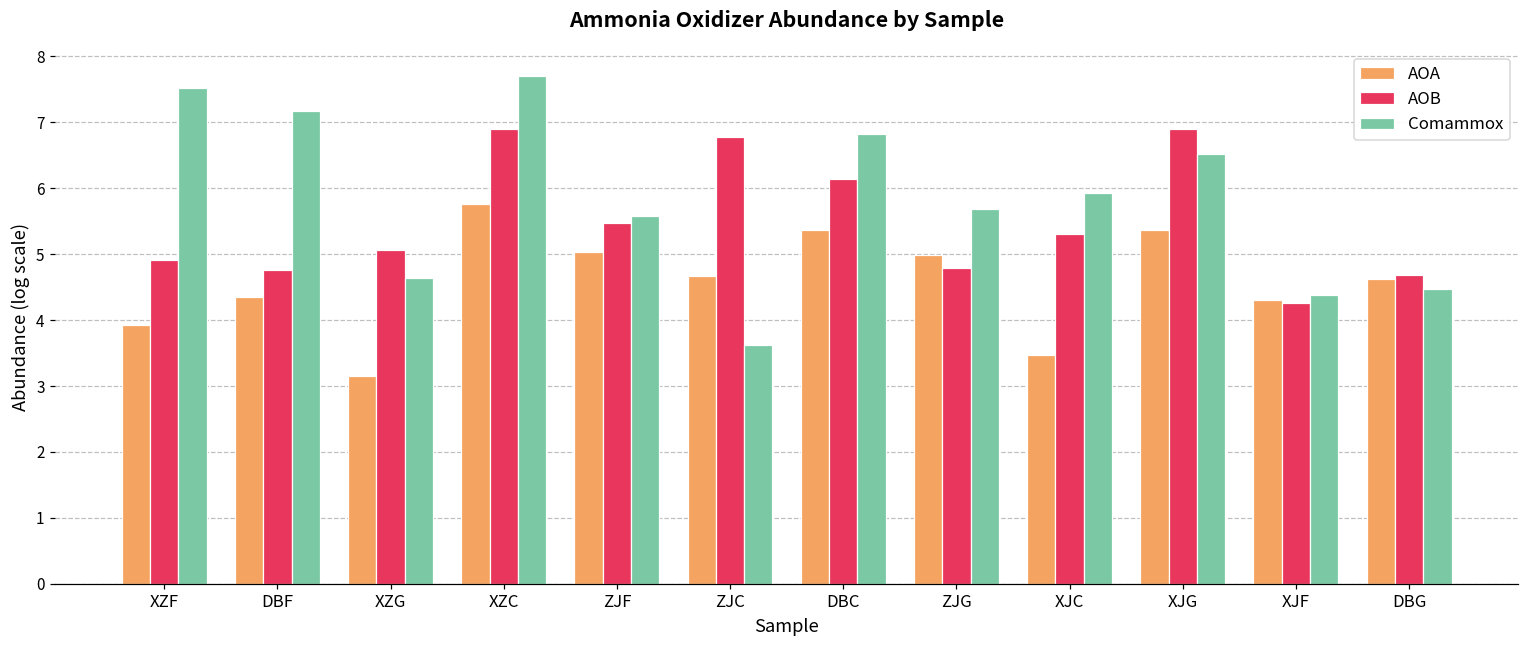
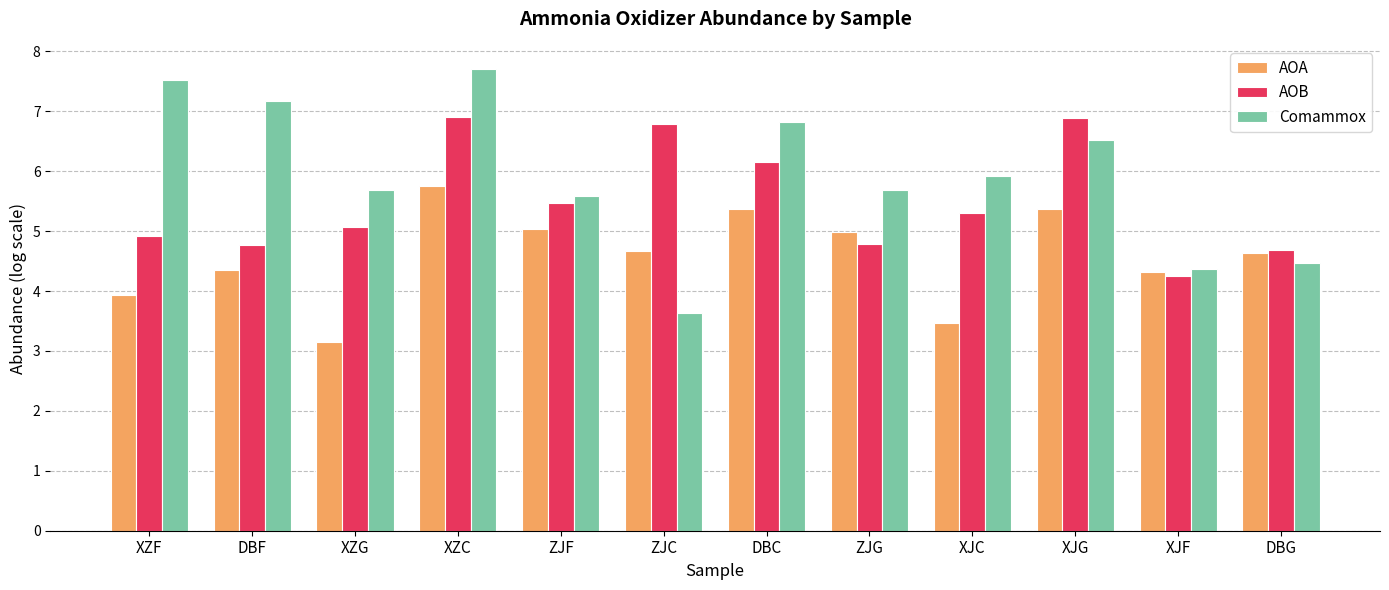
Comammox, XZG: 4.6 -> 5.7
